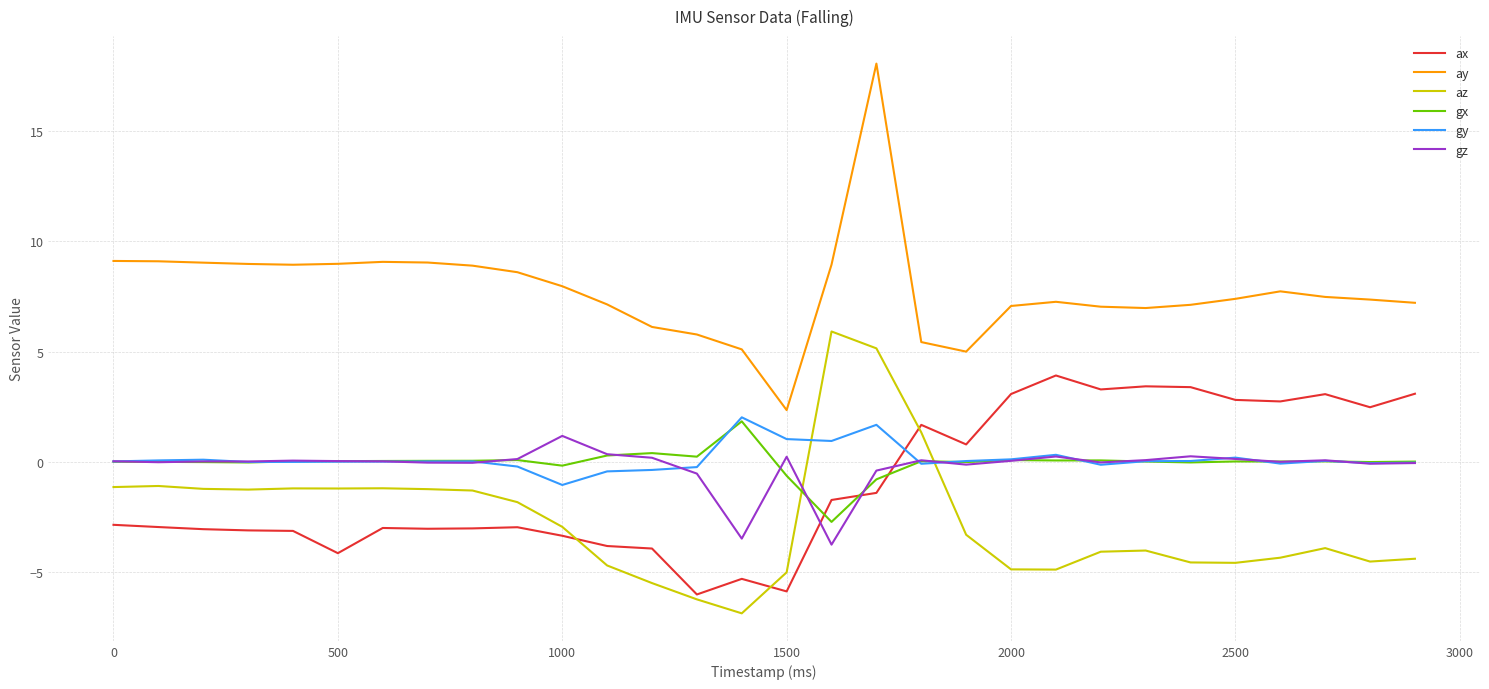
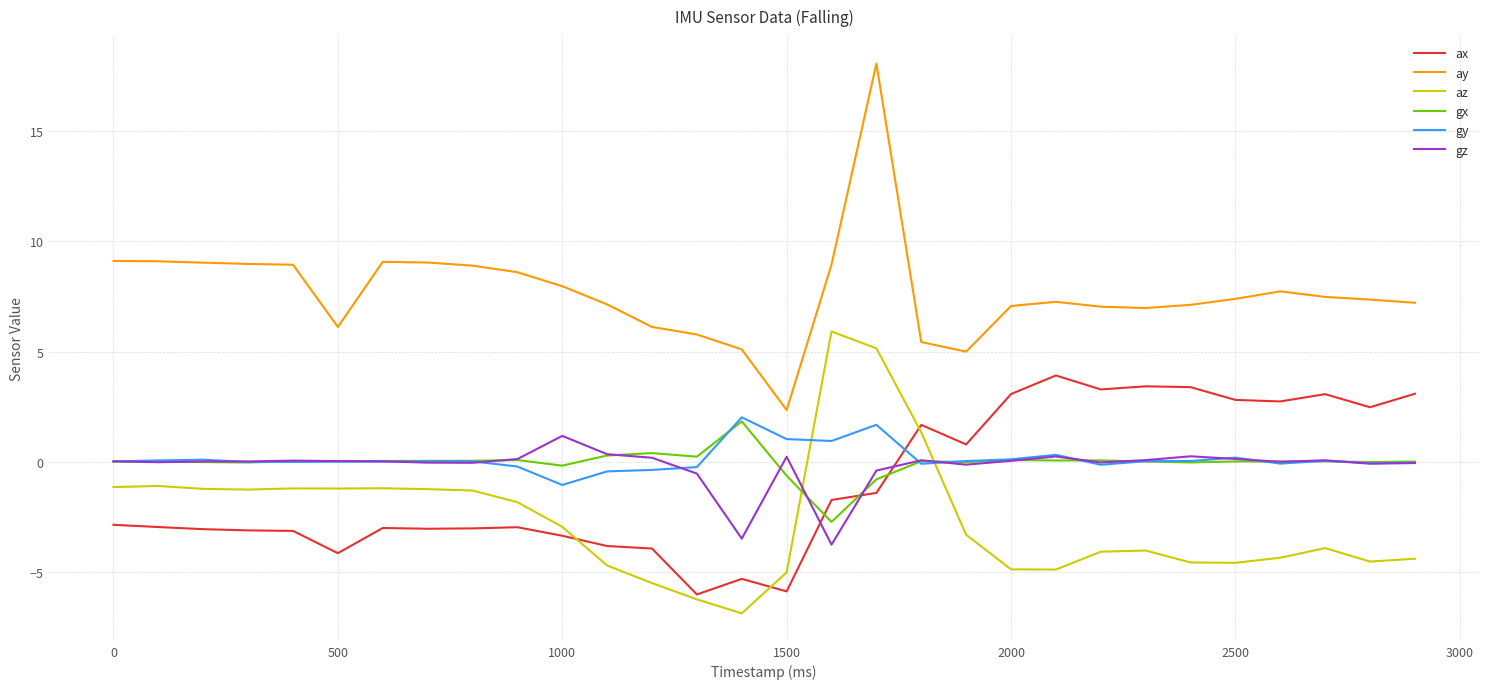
ay, 500: 9.0 -> 6.1
